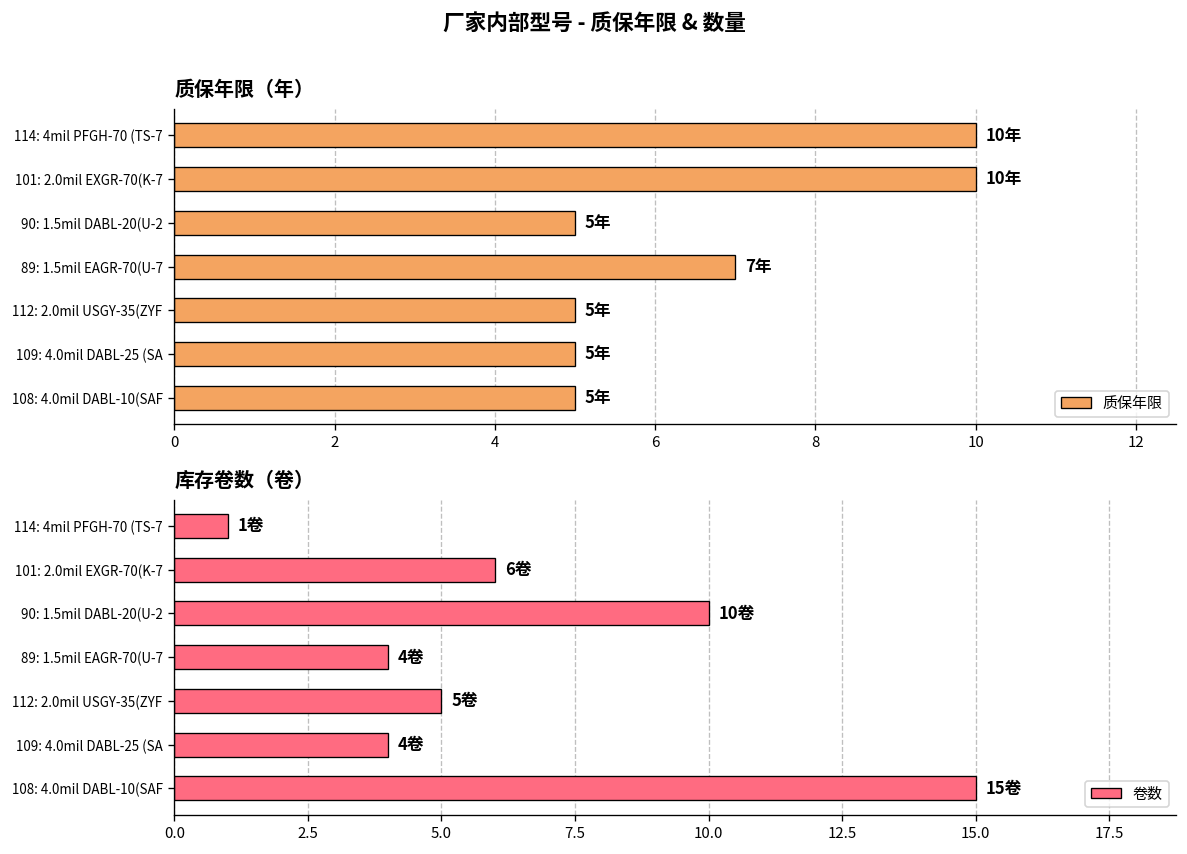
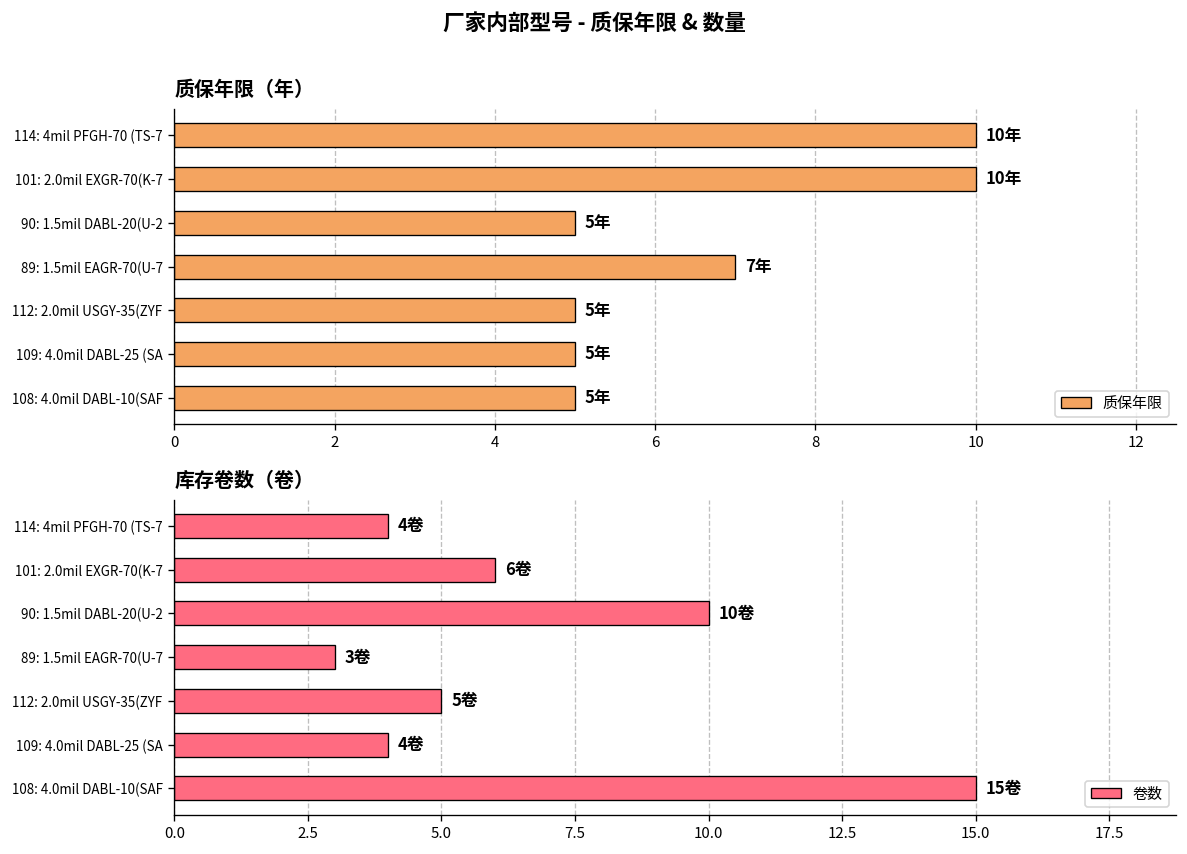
库存卷数（卷）, 114: 4mil PFGH-70 (TS-7: 1卷 -> 4卷
库存卷数（卷）, 89: 1.5mil EAGR-70(U-7: 4卷 -> 3卷
